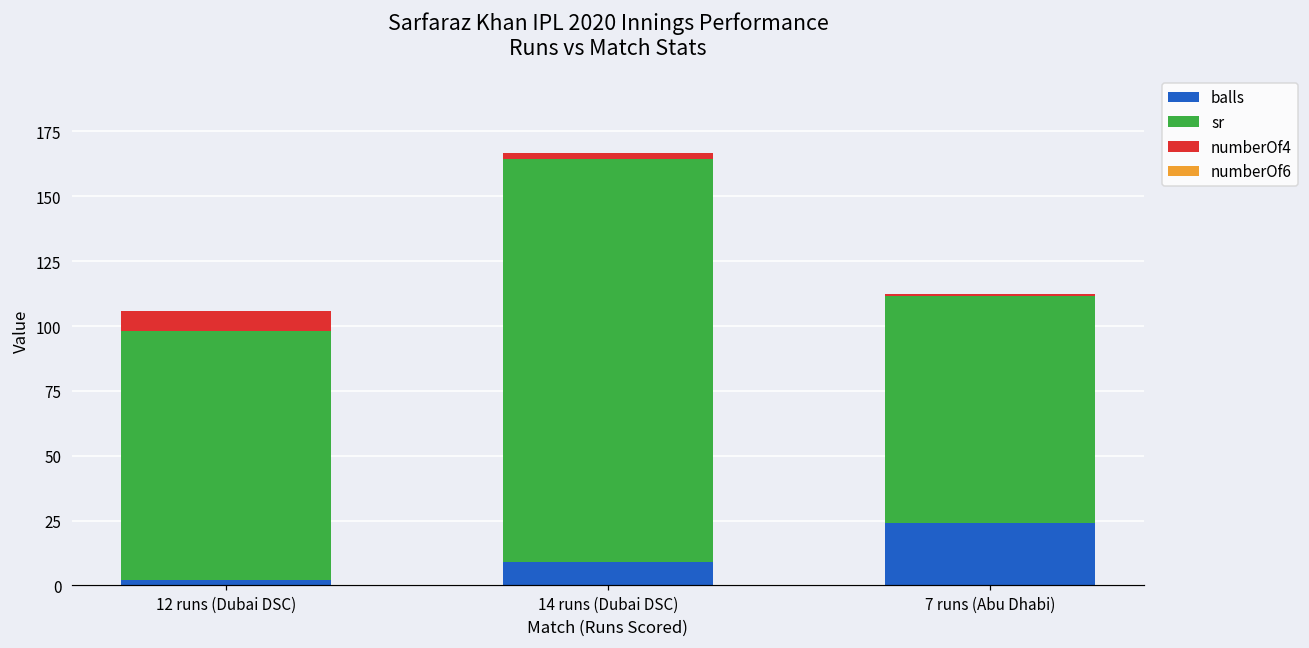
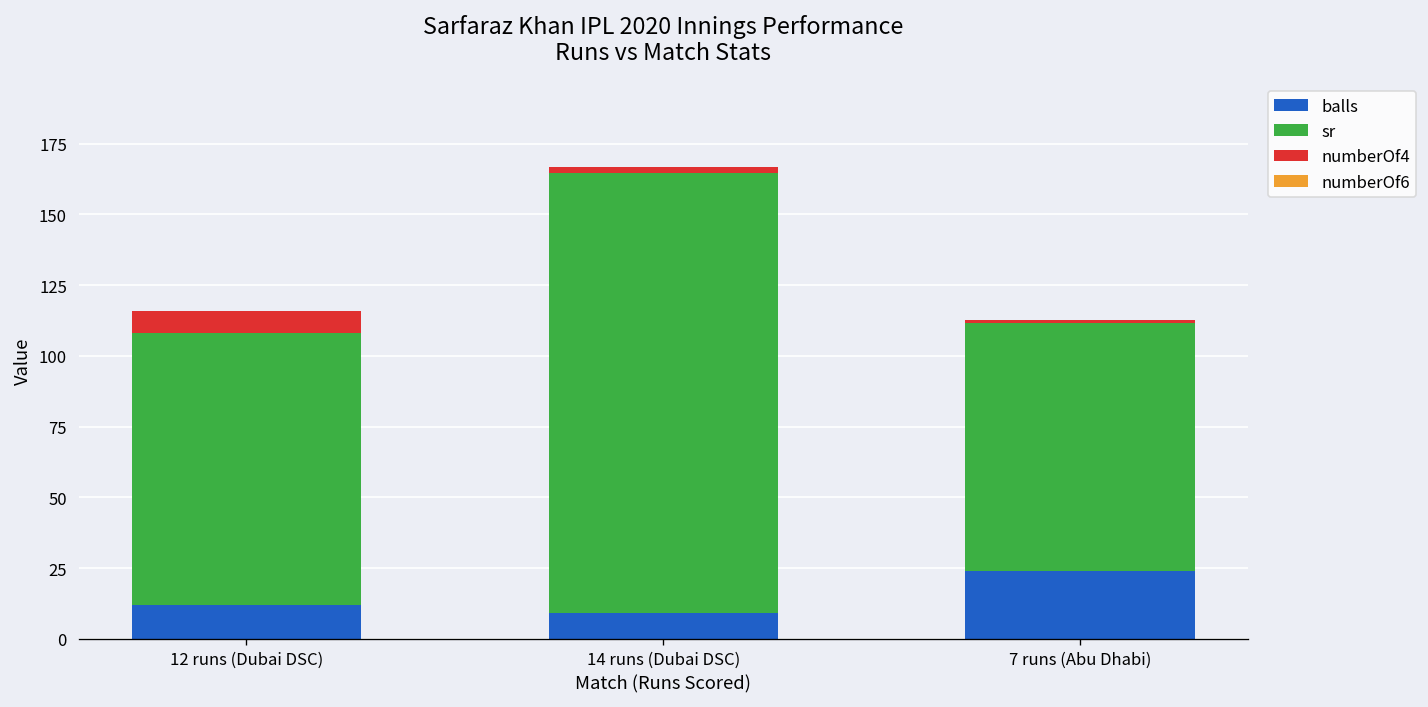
balls, 12 runs (Dubai DSC): 2 -> 12
